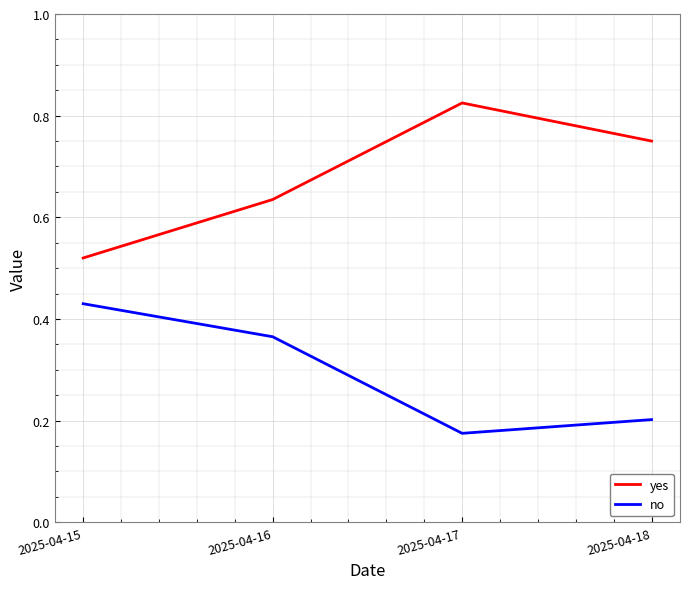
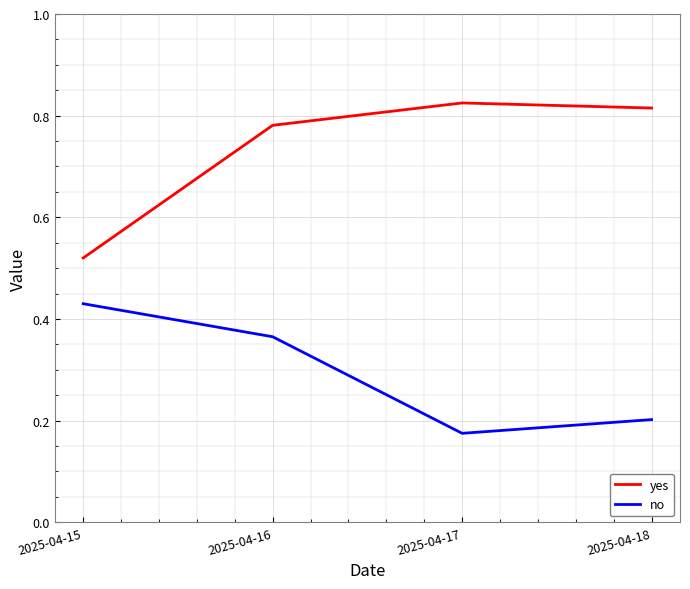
yes, 2025-04-16: 0.64 -> 0.78
yes, 2025-04-18: 0.75 -> 0.82
